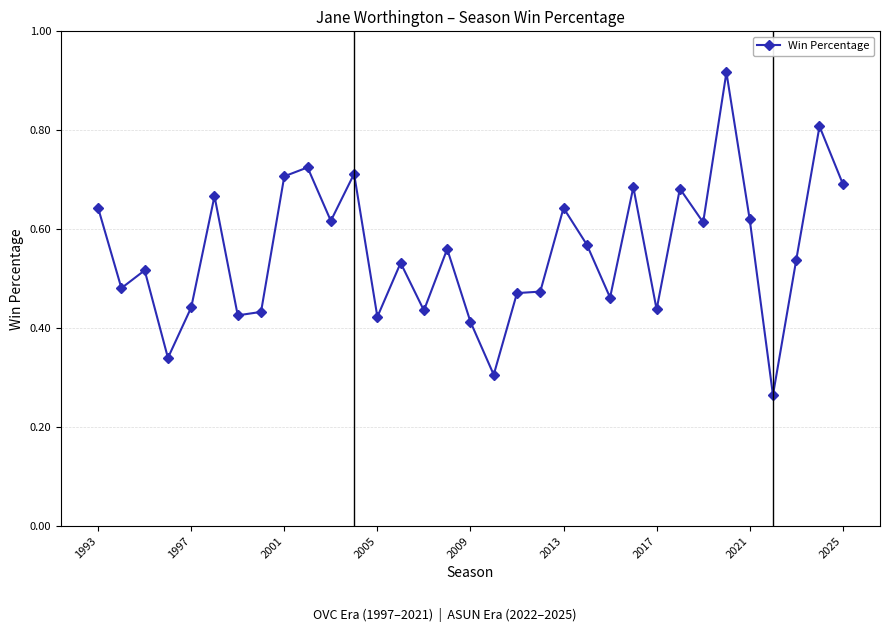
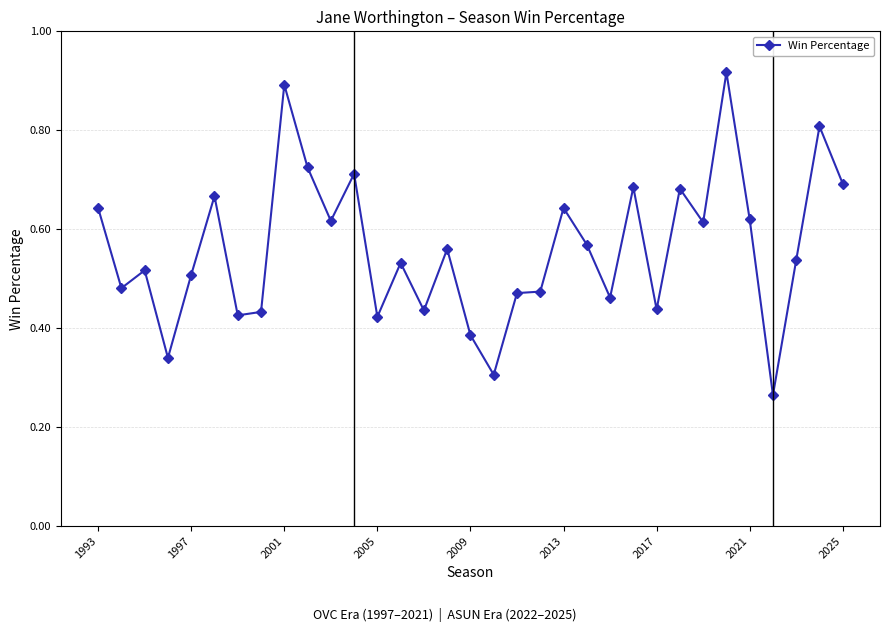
1997: 0.44 -> 0.51
2001: 0.71 -> 0.89
2009: 0.41 -> 0.39
